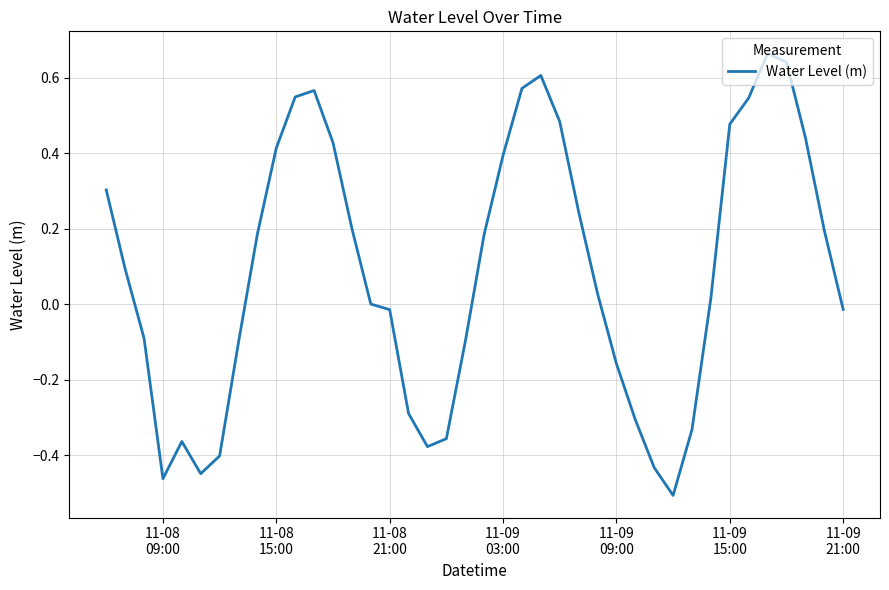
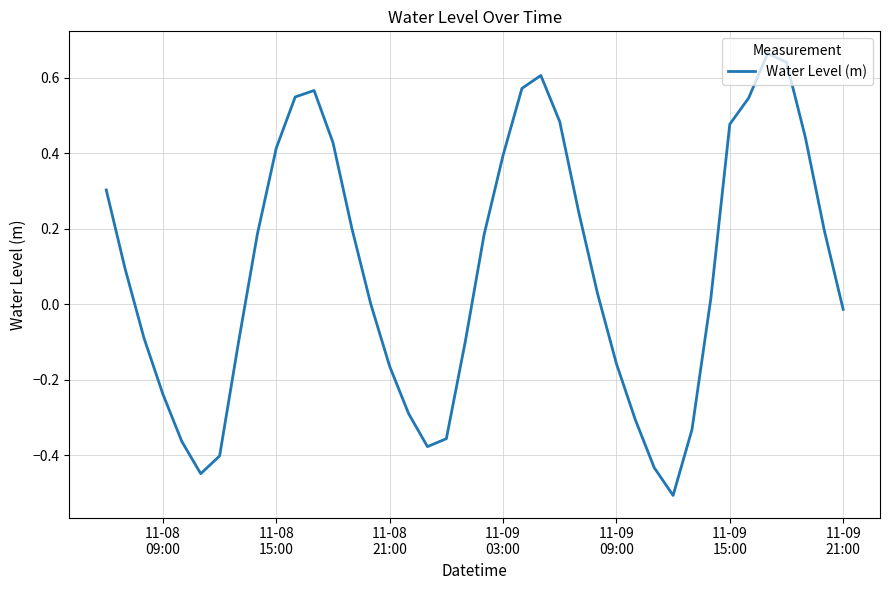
11-08 09:00: -0.46 -> -0.24
11-08 21:00: -0.01 -> -0.16
